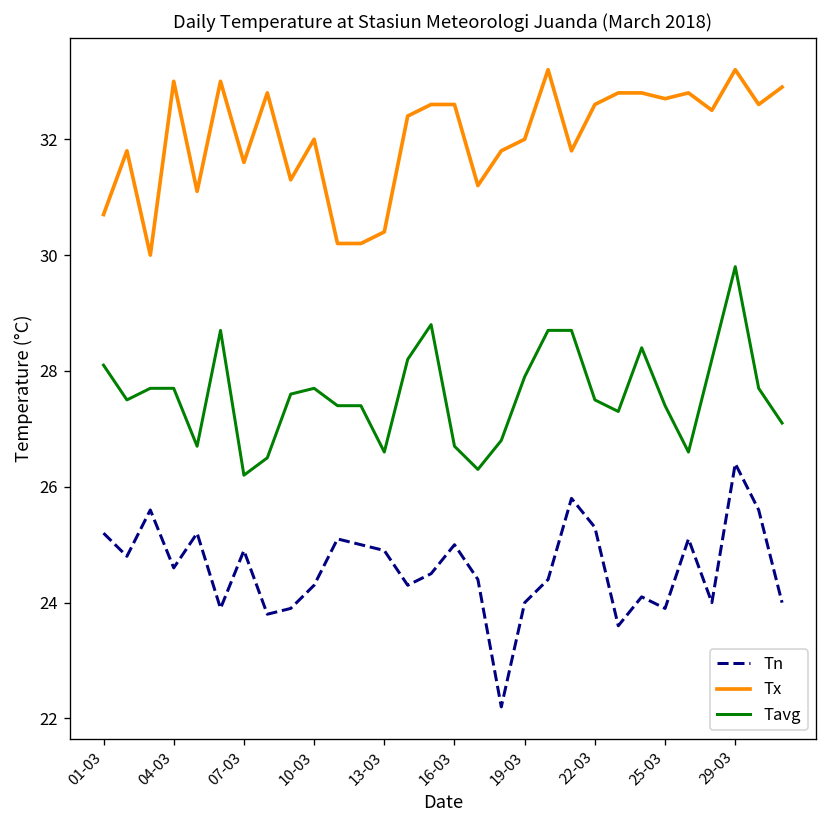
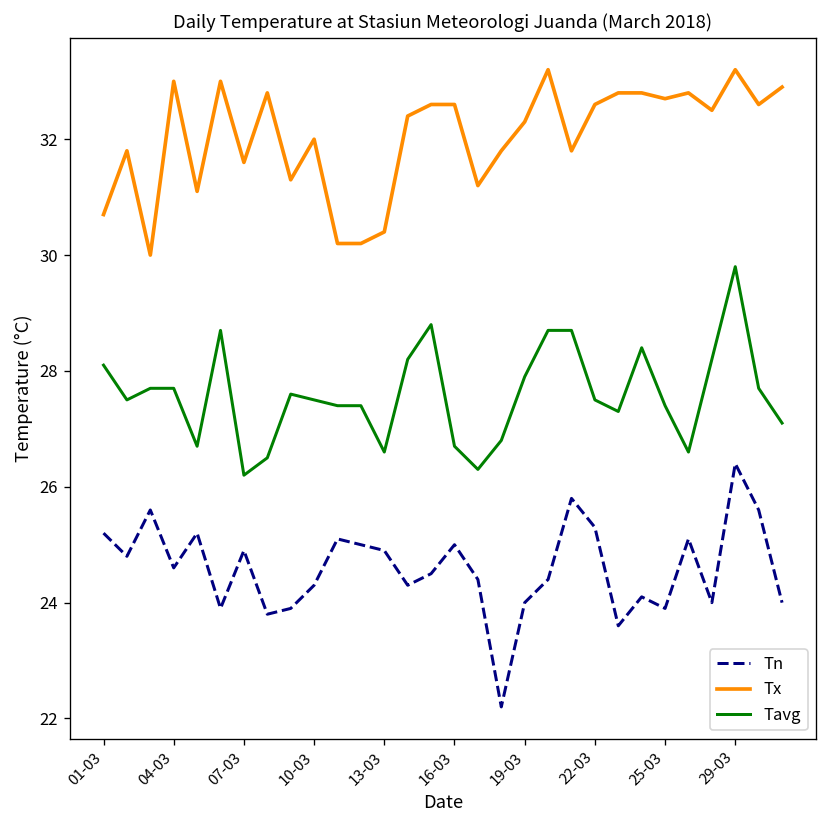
Tavg, 10-03: 27.7 -> 27.5
Tx, 19-03: 32.0 -> 32.3
